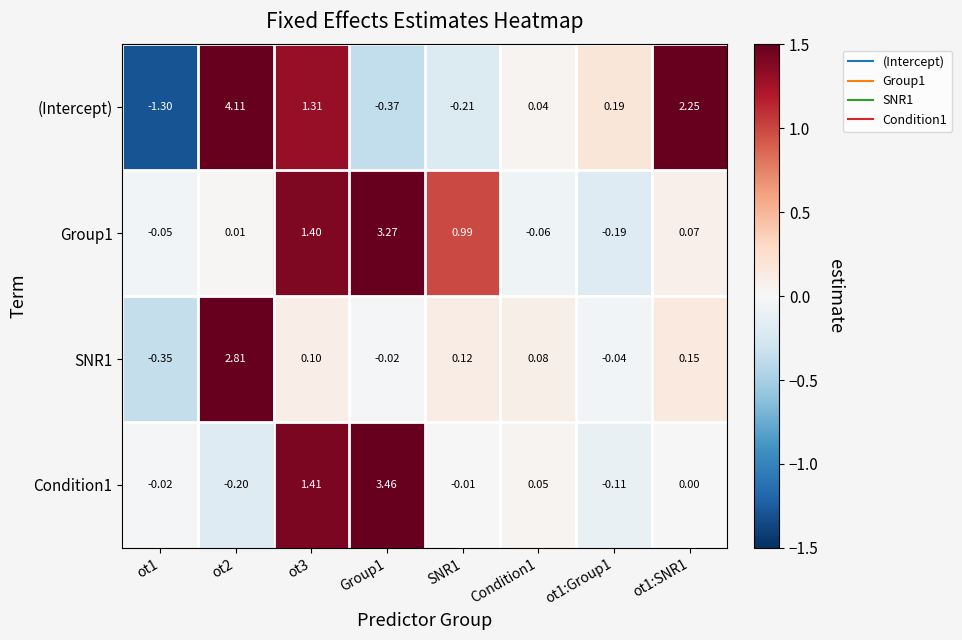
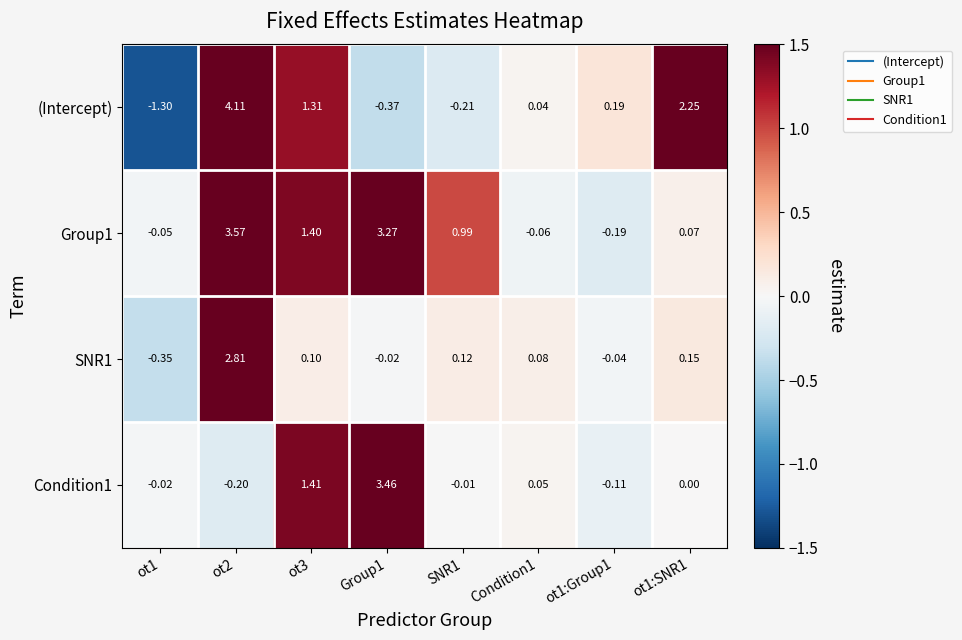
Group1, ot2: 0.01 -> 3.57
